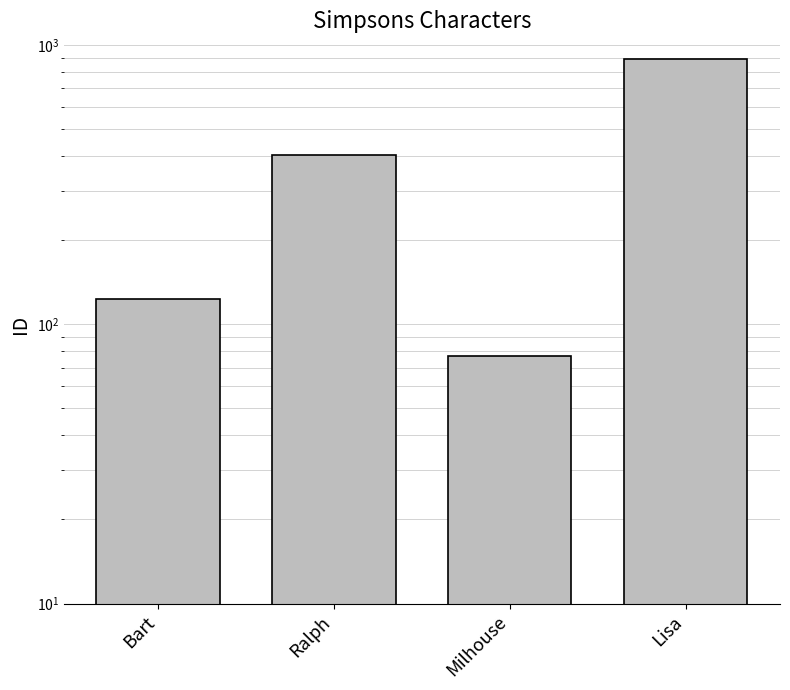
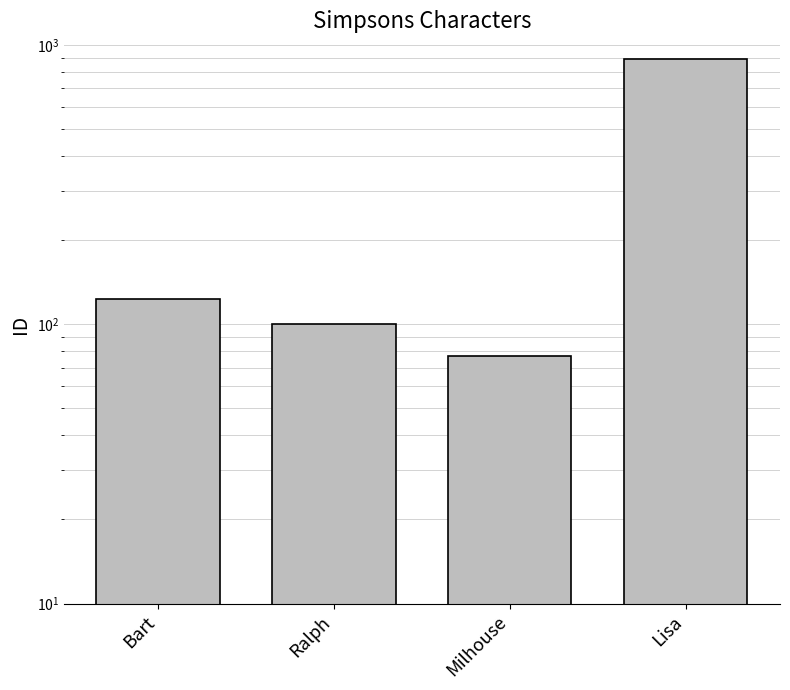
Ralph: 400 -> 100
